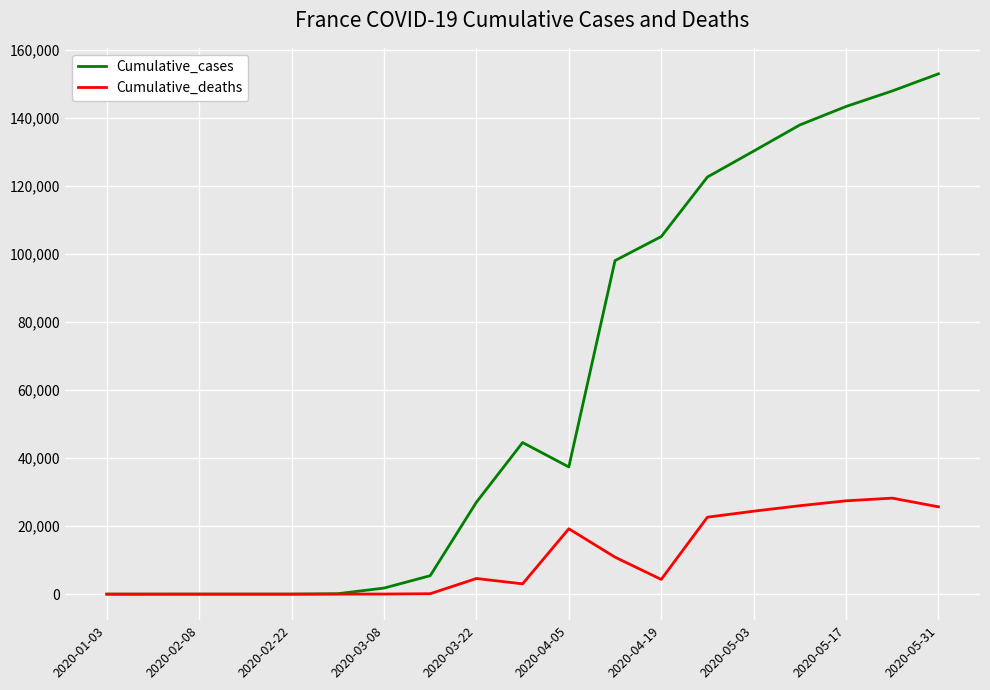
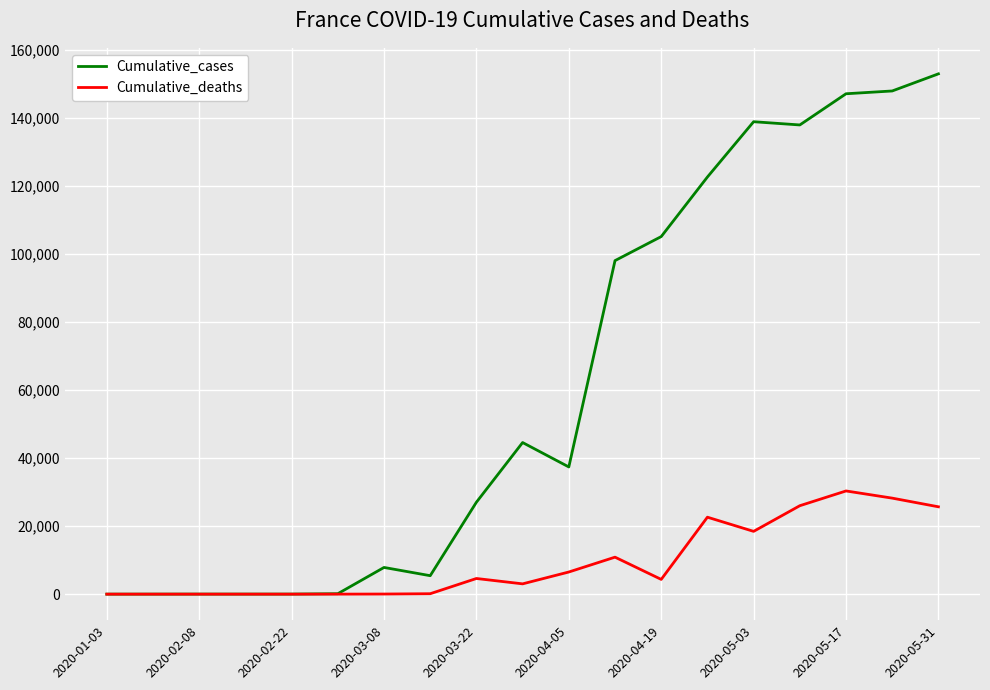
Cumulative_cases, 2020-03-08: 2,000 -> 8,000
Cumulative_deaths, 2020-04-05: 19,000 -> 7,000
Cumulative_cases, 2020-05-03: 130,000 -> 139,000
Cumulative_deaths, 2020-05-03: 24,000 -> 18,000
Cumulative_cases, 2020-05-17: 143,000 -> 147,000
Cumulative_deaths, 2020-05-17: 27,000 -> 30,000
